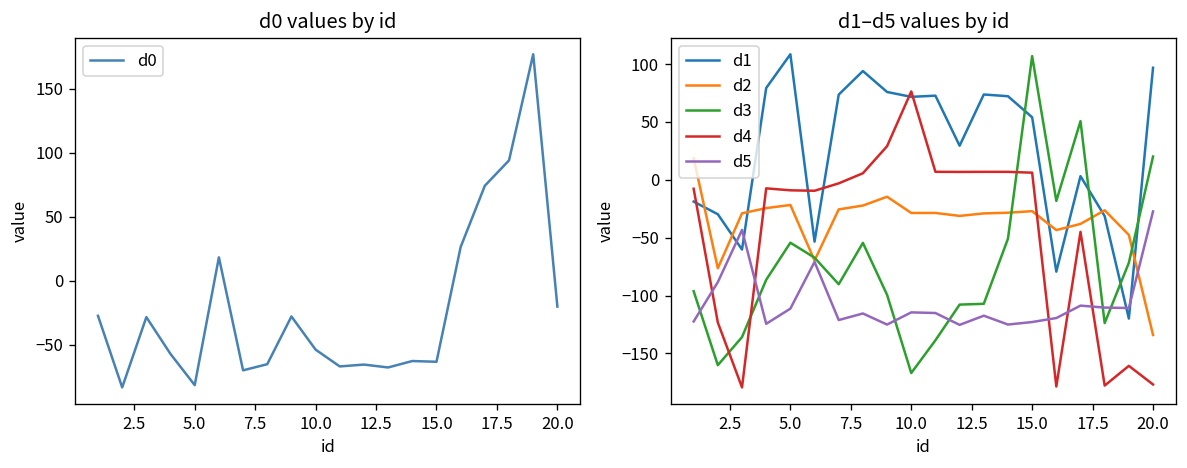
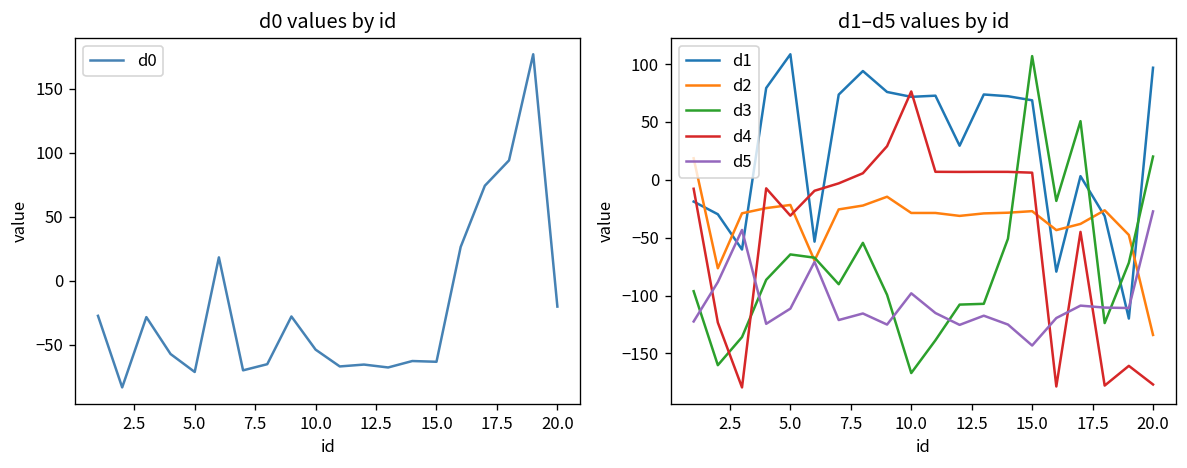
d0 values by id, 5.0: -82 -> -71
d1–d5 values by id, d3, 5.0: -50 -> -60
d1–d5 values by id, d4, 5.0: -10 -> -30
d1–d5 values by id, d5, 10.0: -110 -> -100
d1–d5 values by id, d1, 15.0: 50 -> 70
d1–d5 values by id, d5, 15.0: -120 -> -140
